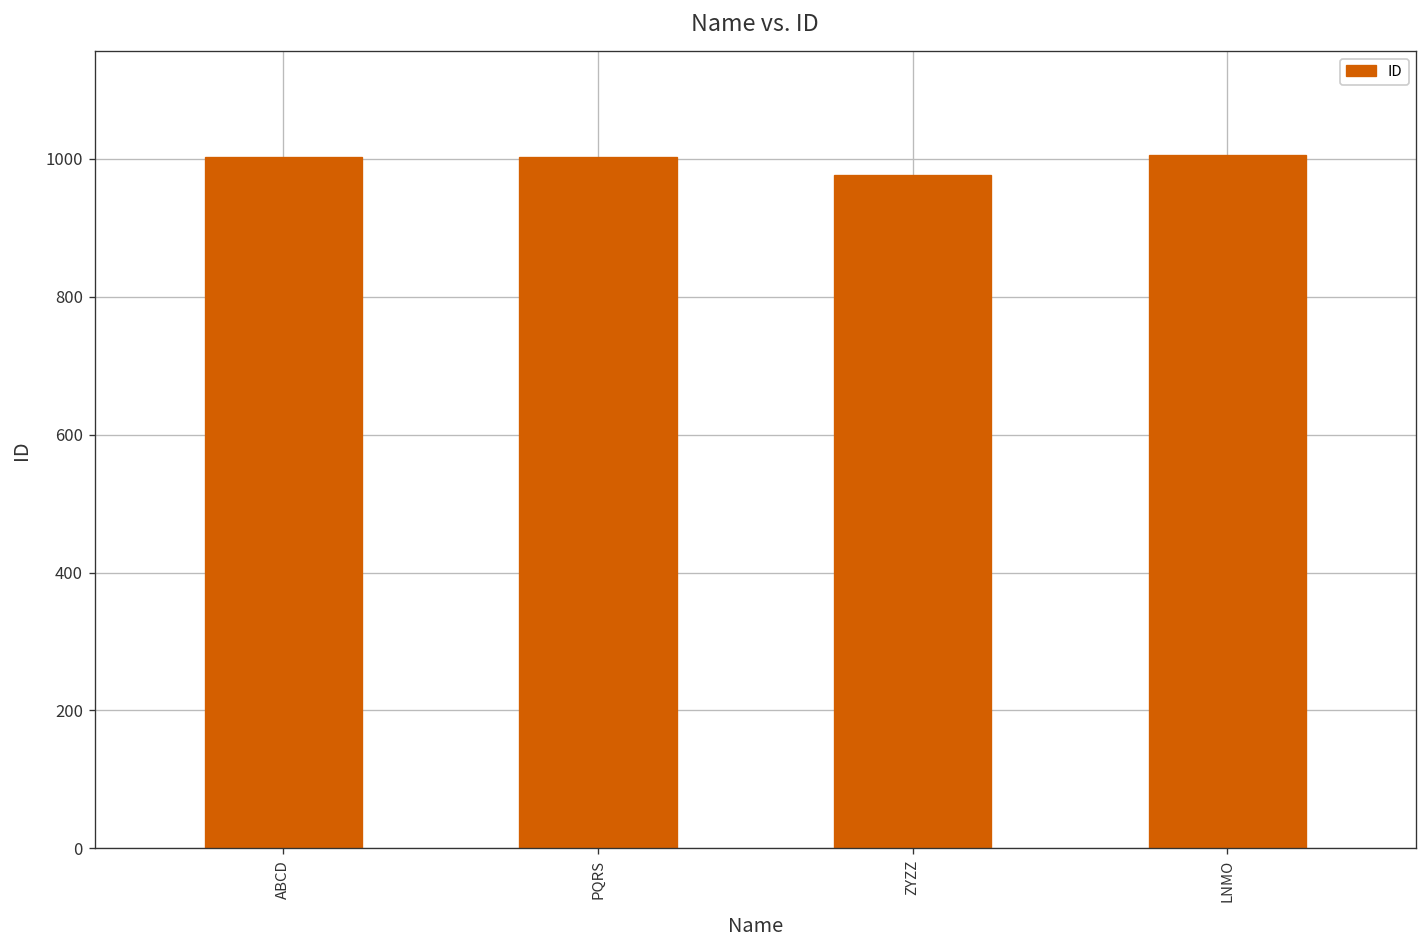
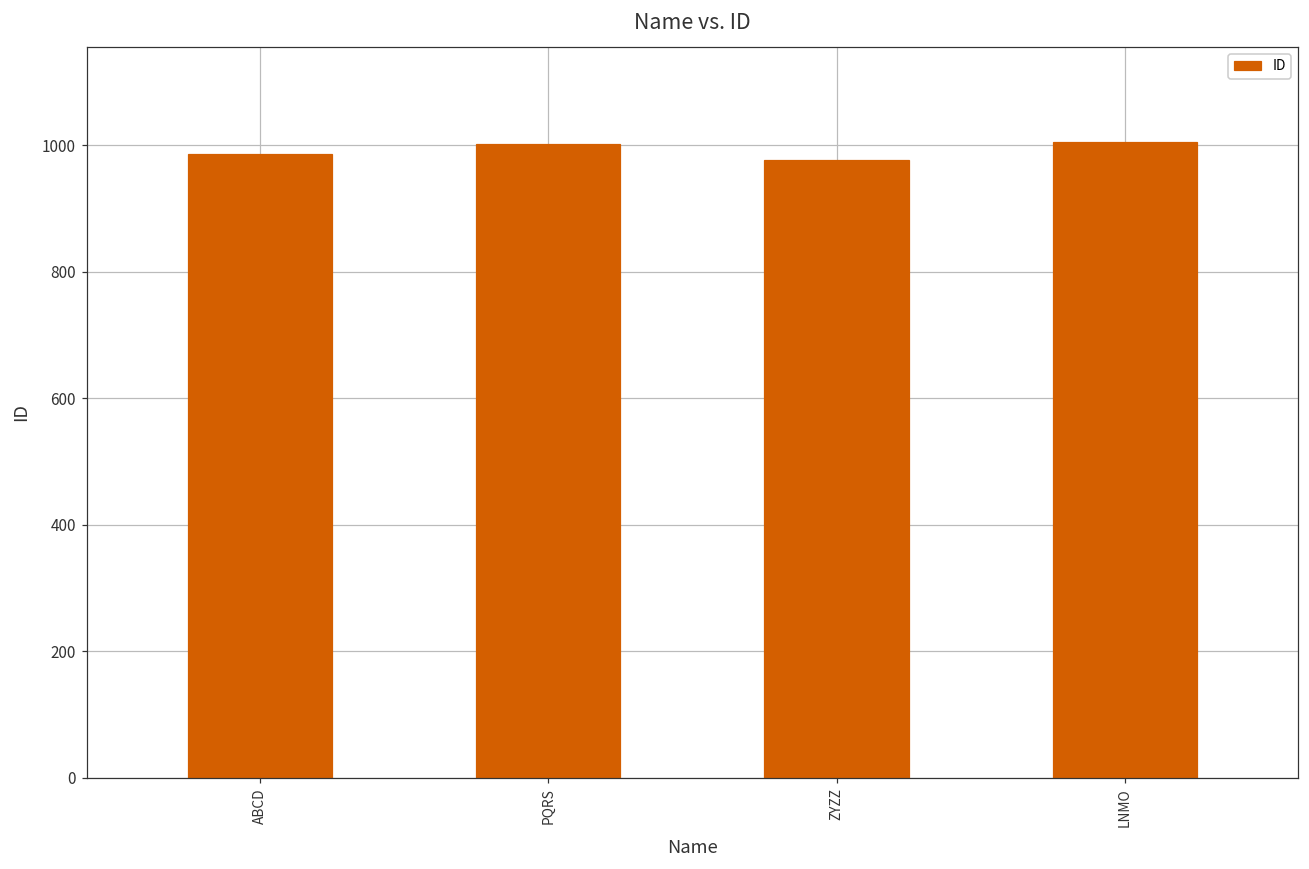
ABCD: 1000 -> 990
